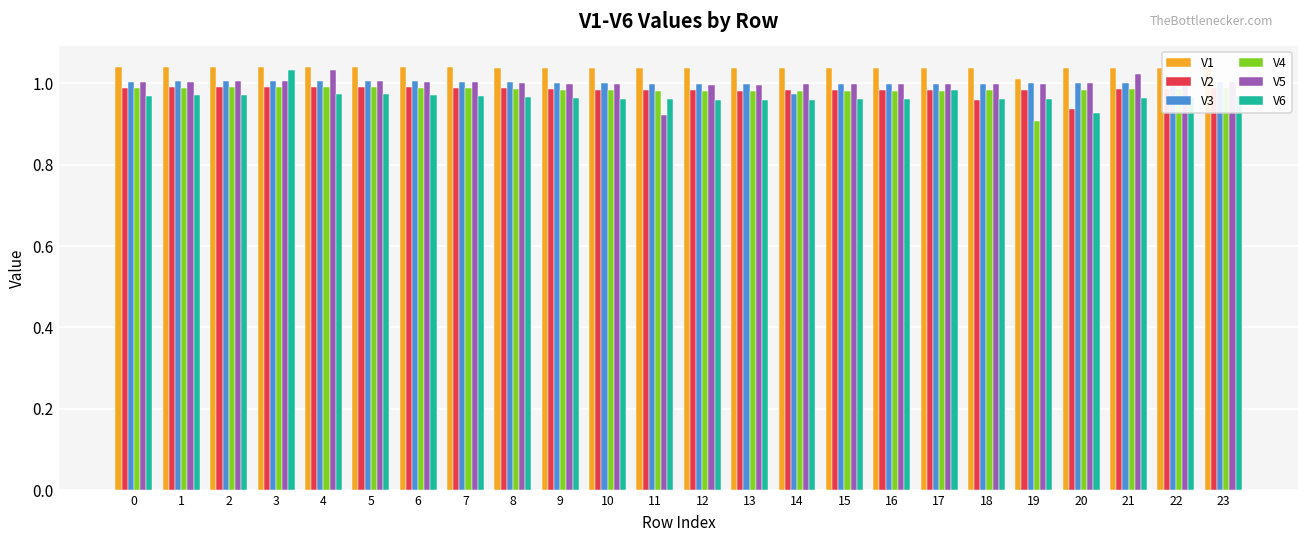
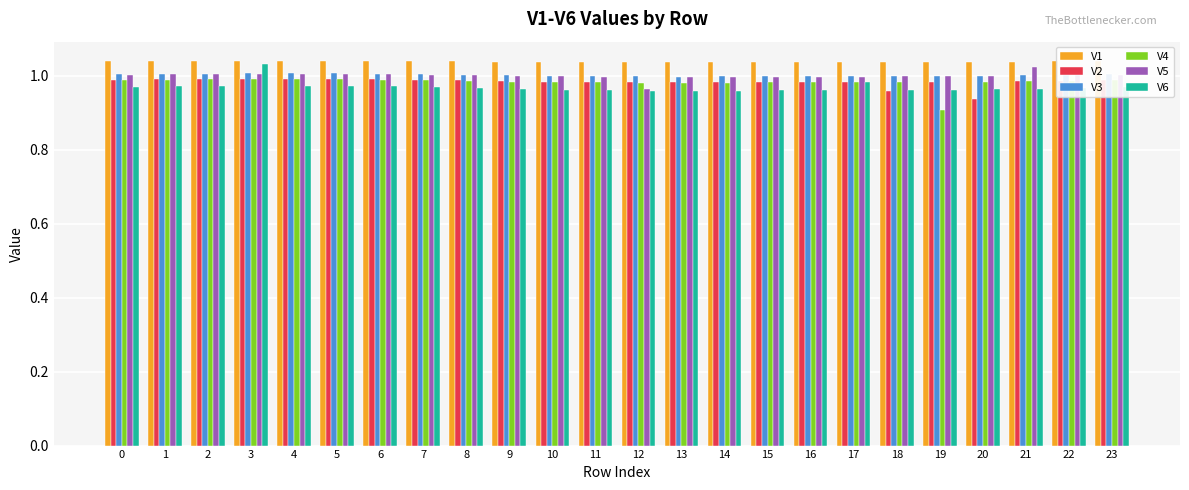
V5, 4: 1.03 -> 1.01
V5, 11: 0.92 -> 1.00
V5, 12: 1.00 -> 0.96
V3, 14: 0.97 -> 1.00
V1, 19: 1.01 -> 1.04
V6, 20: 0.93 -> 0.96
